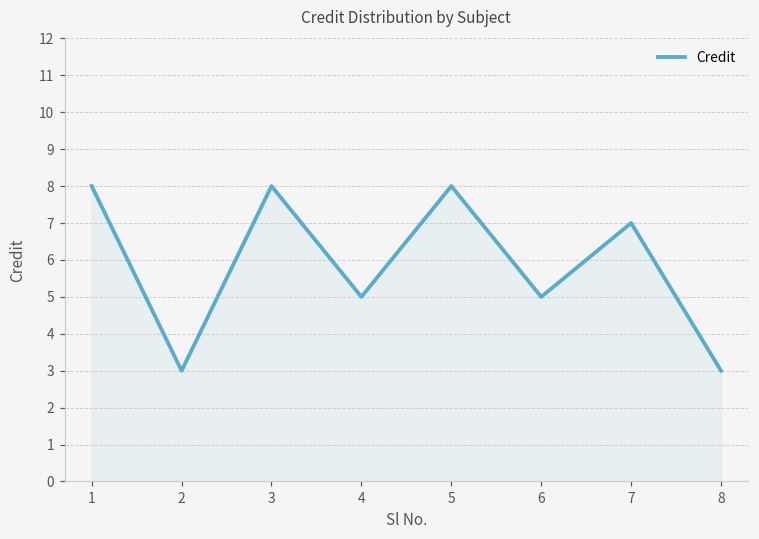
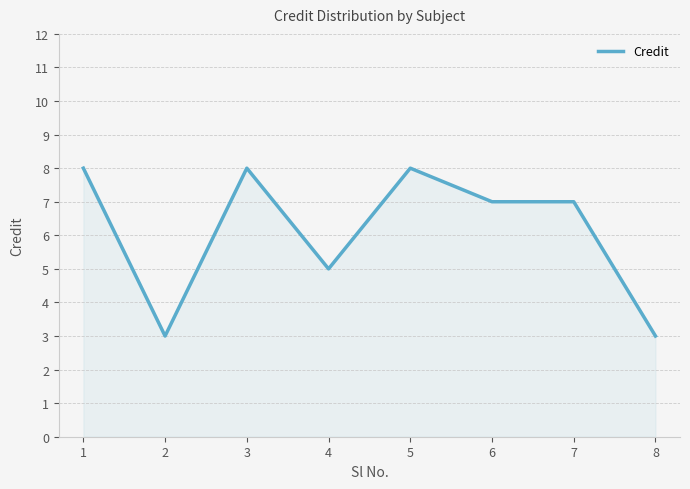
6: 5 -> 7
